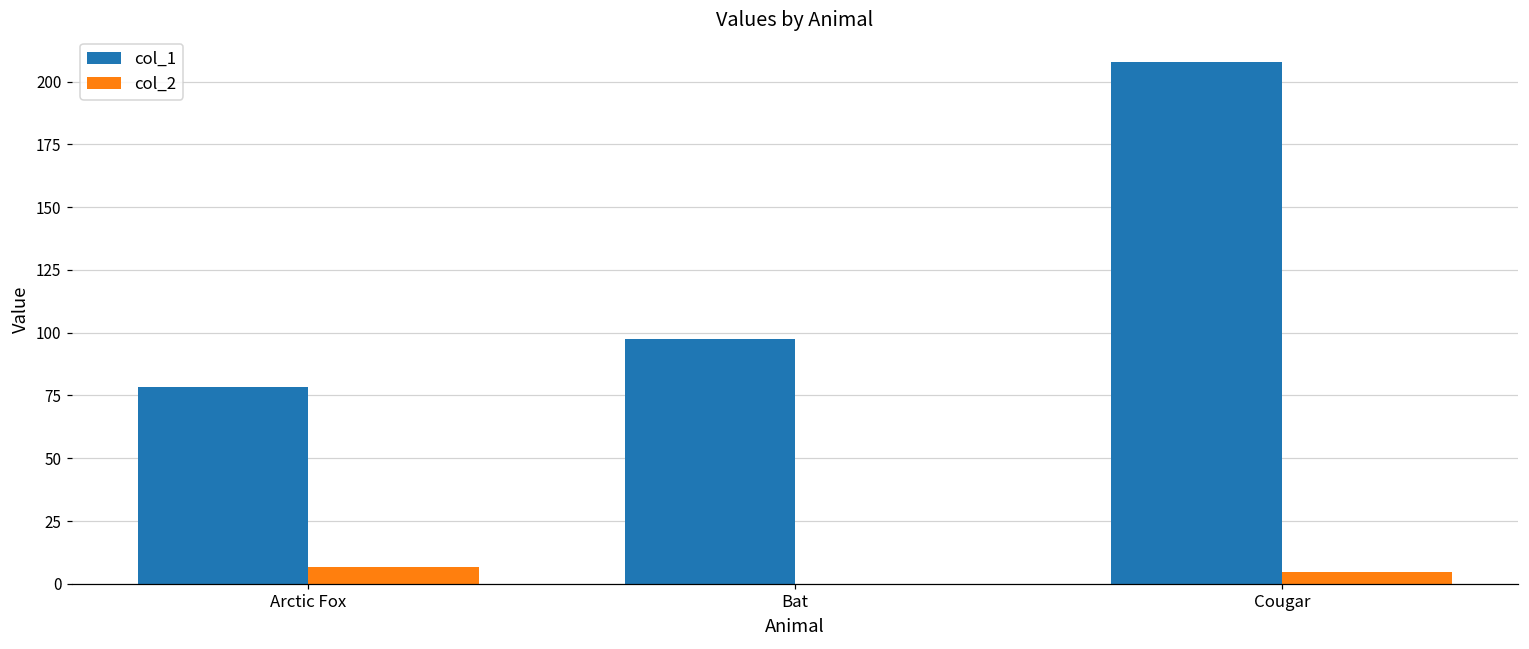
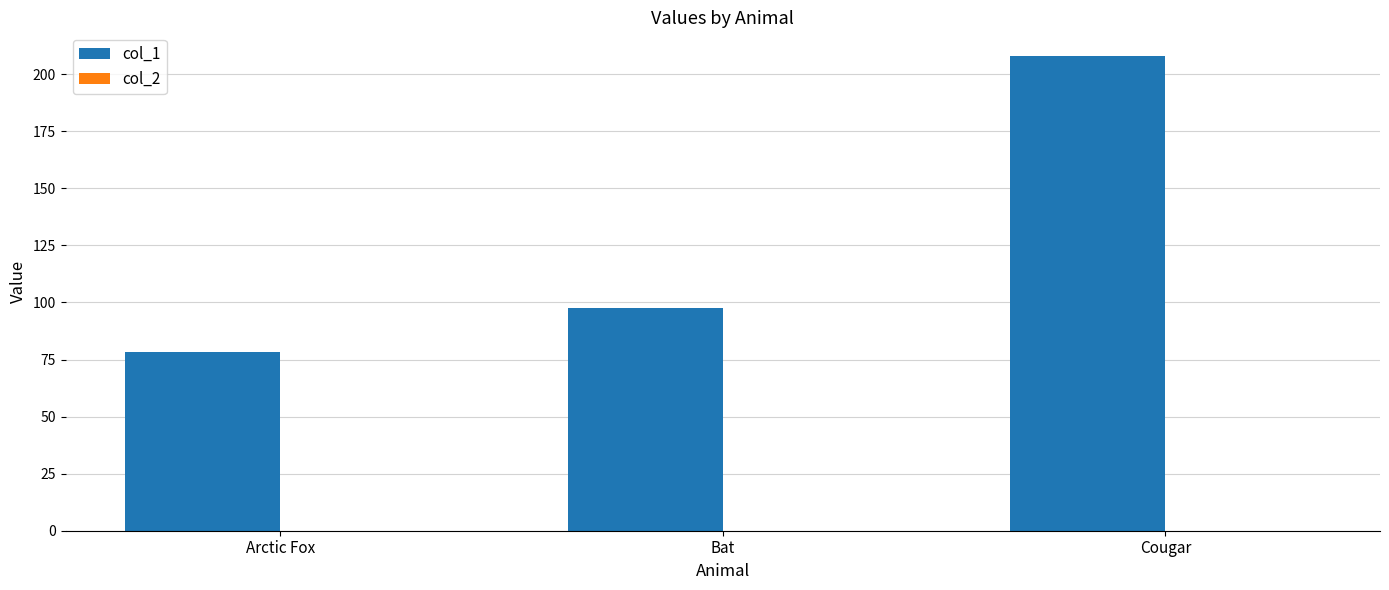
col_2, Arctic Fox: 7 -> 0
col_2, Cougar: 5 -> 0
